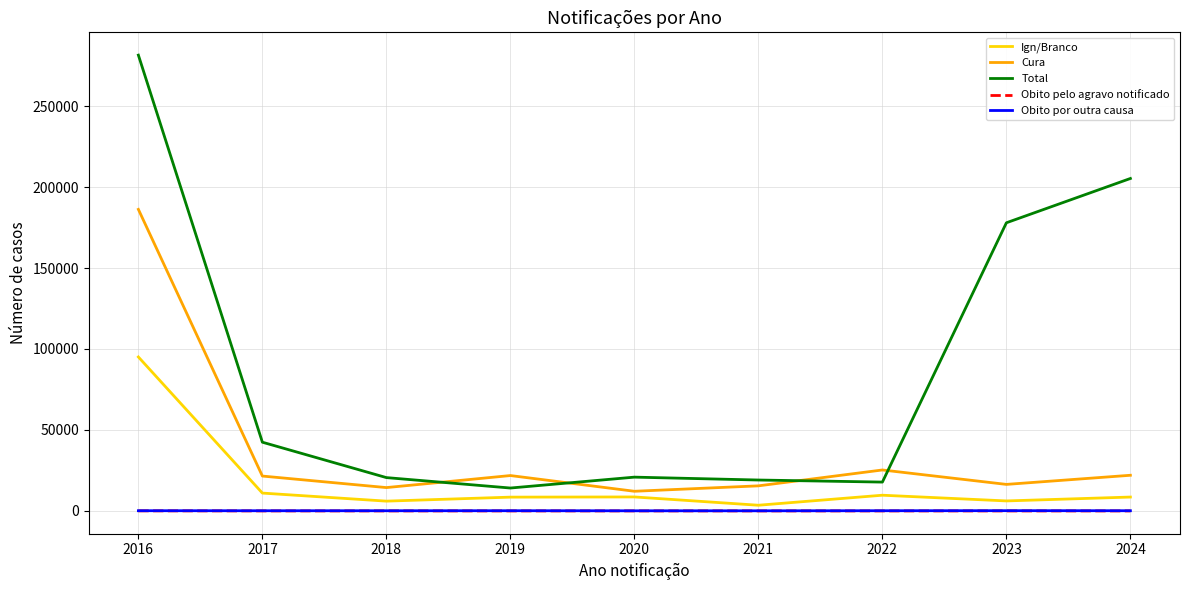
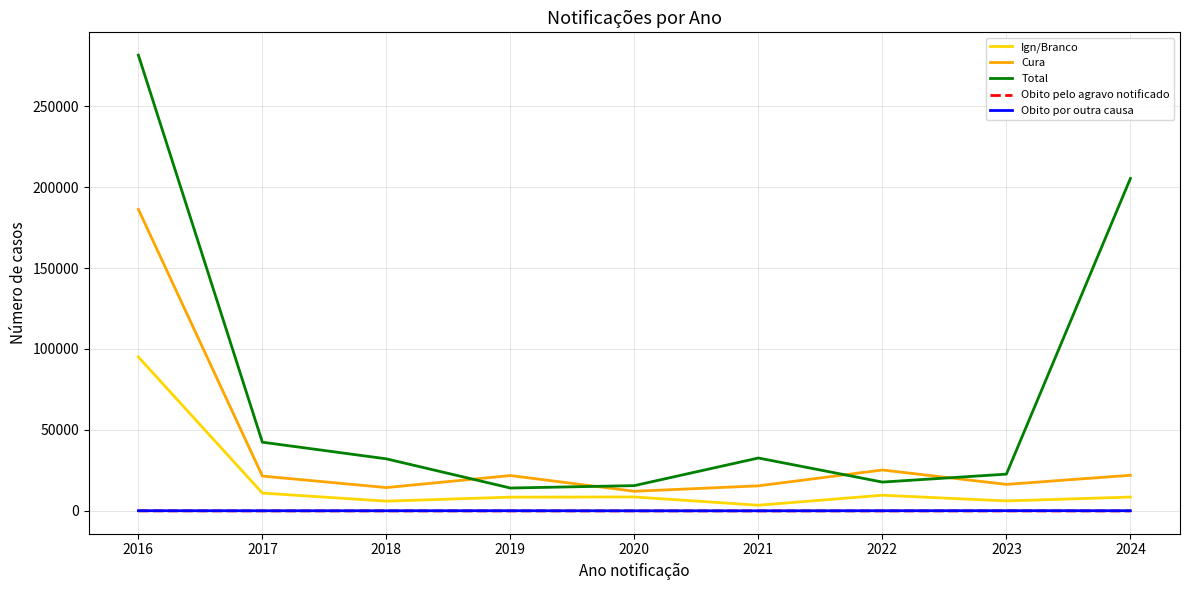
Total, 2018: 21000 -> 32000
Total, 2020: 21000 -> 16000
Total, 2021: 19000 -> 33000
Total, 2023: 178000 -> 23000
